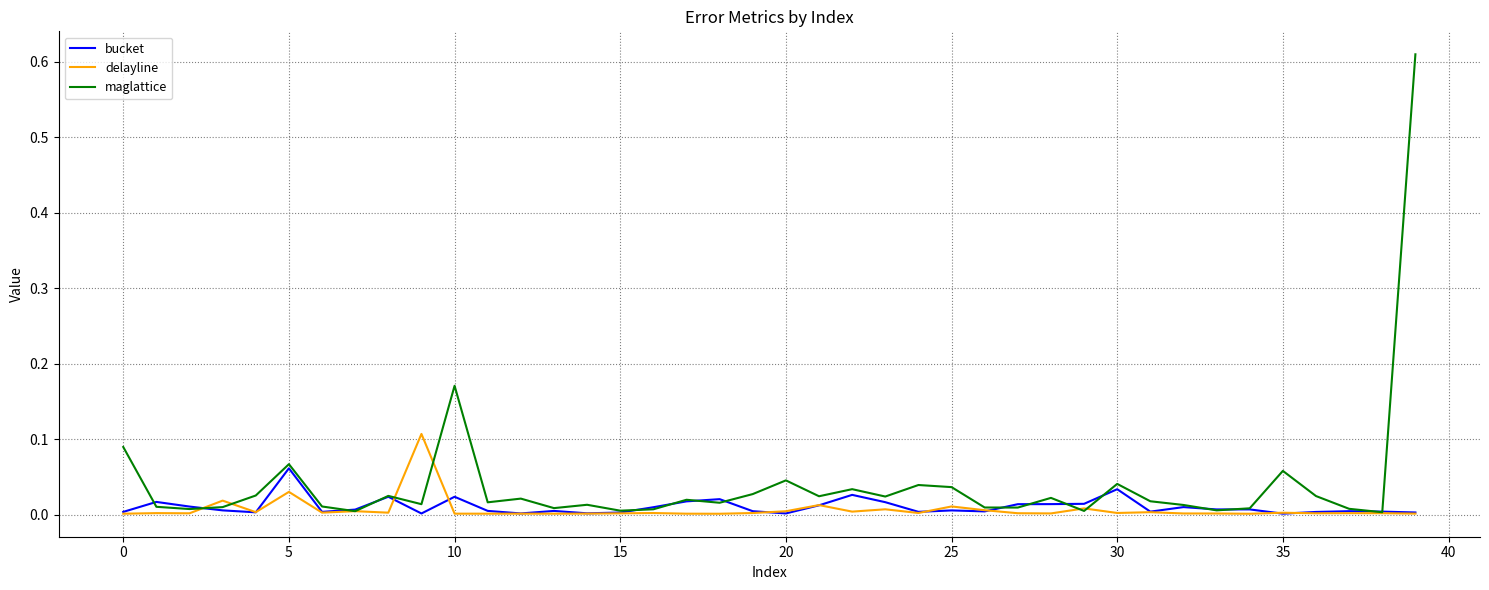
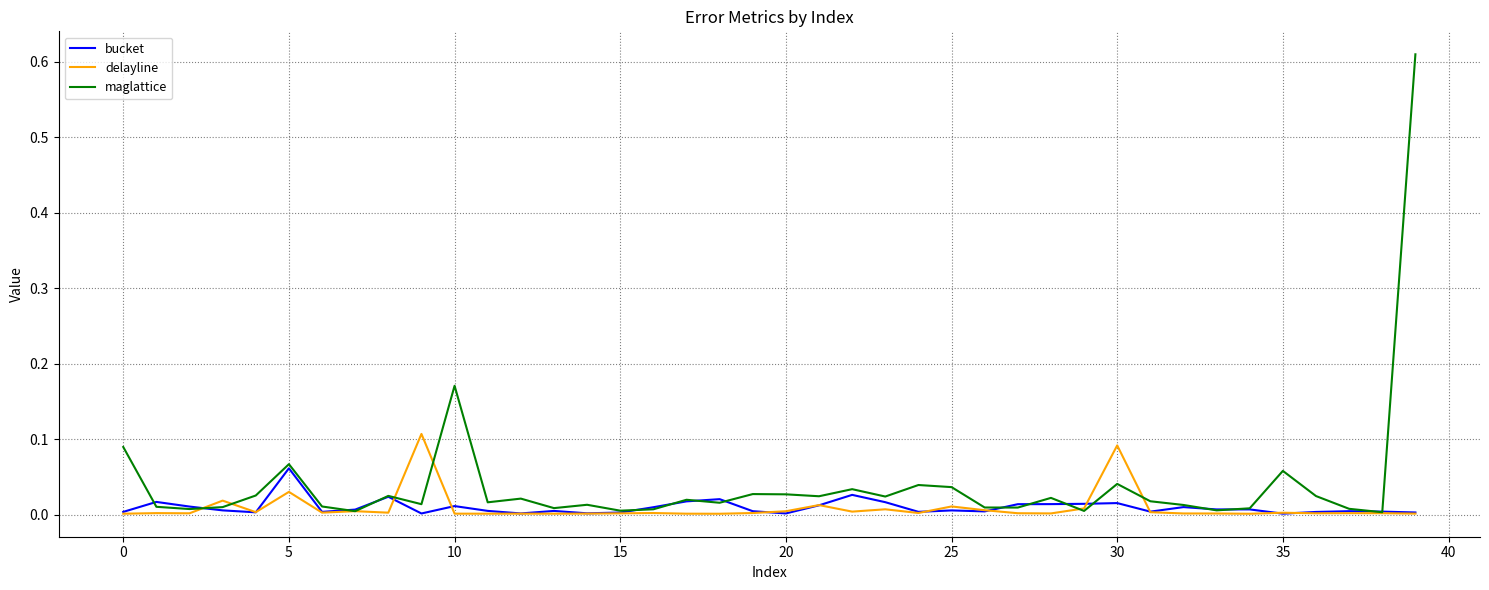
bucket, 10: 0.02 -> 0.01
maglattice, 20: 0.05 -> 0.03
bucket, 30: 0.03 -> 0.02
delayline, 30: 0.00 -> 0.09
